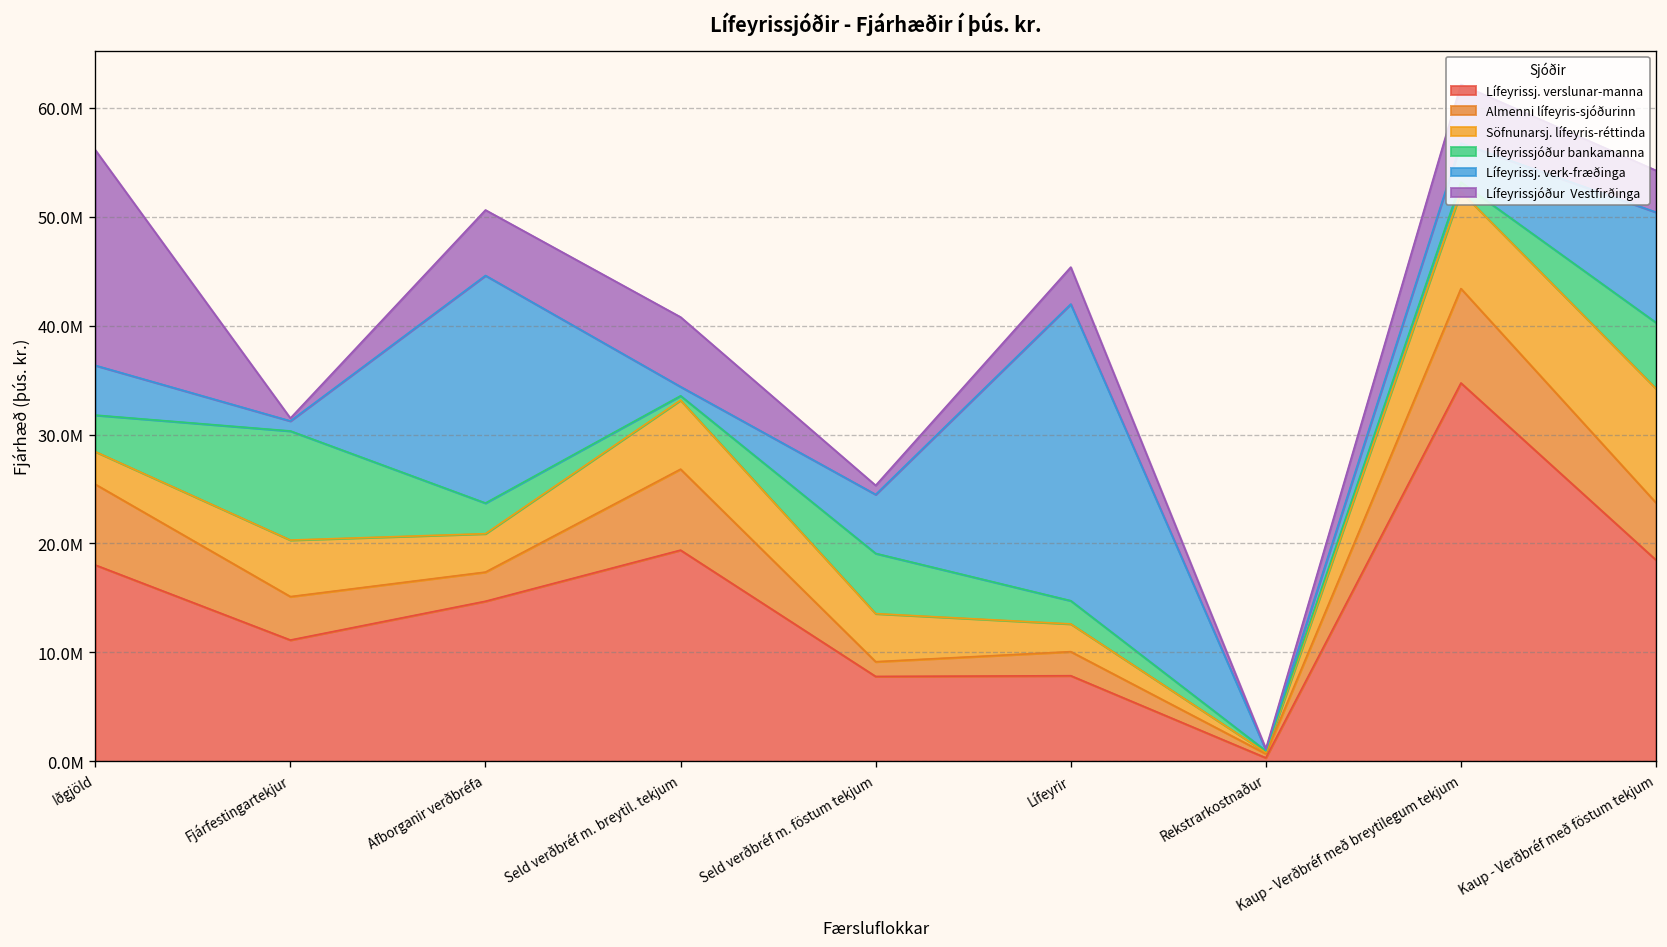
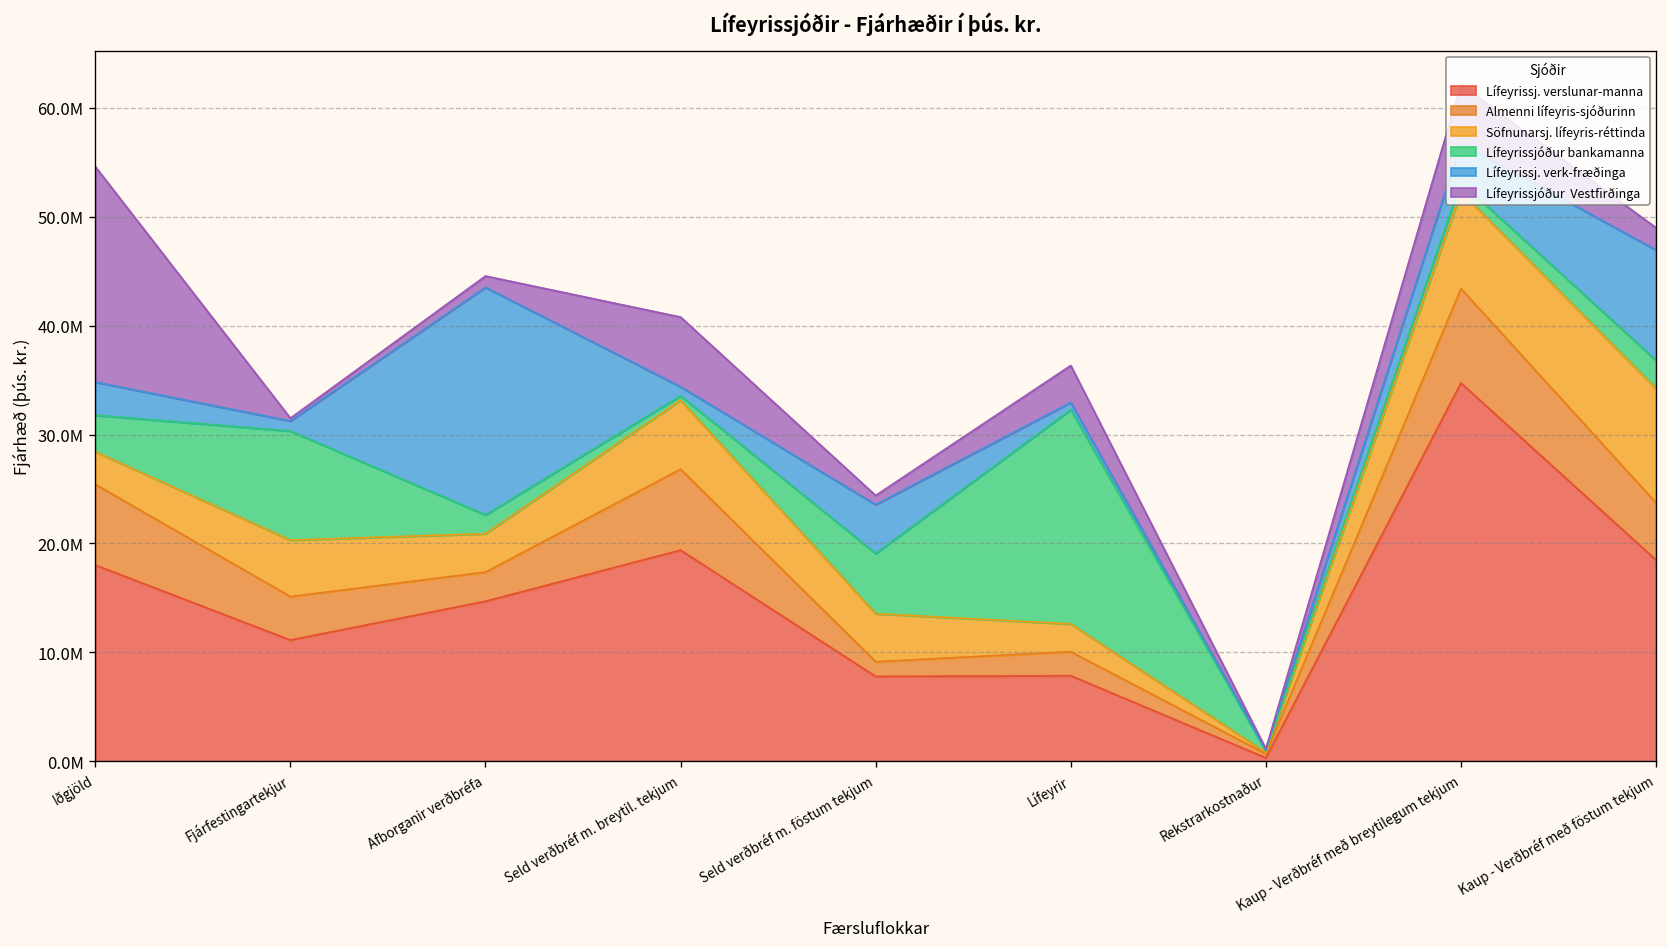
Lífeyrissj. verk-fræðinga, Iðgjöld: 5000000 -> 3000000
Lífeyrissjóður bankamanna, Afborganir verðbréfa: 3000000 -> 2000000
Lífeyrissjóður Vestfirðinga, Afborganir verðbréfa: 6000000 -> 1000000
Lífeyrissj. verk-fræðinga, Seld verðbréf m. föstum tekjum: 5000000 -> 4000000
Lífeyrissjóður bankamanna, Lífeyrir: 2000000 -> 20000000
Lífeyrissj. verk-fræðinga, Lífeyrir: 27000000 -> 1000000
Lífeyrissjóður bankamanna, Kaup - Verðbréf með föstum tekjum: 6000000 -> 3000000
Lífeyrissjóður Vestfirðinga, Kaup - Verðbréf með föstum tekjum: 4000000 -> 2000000
